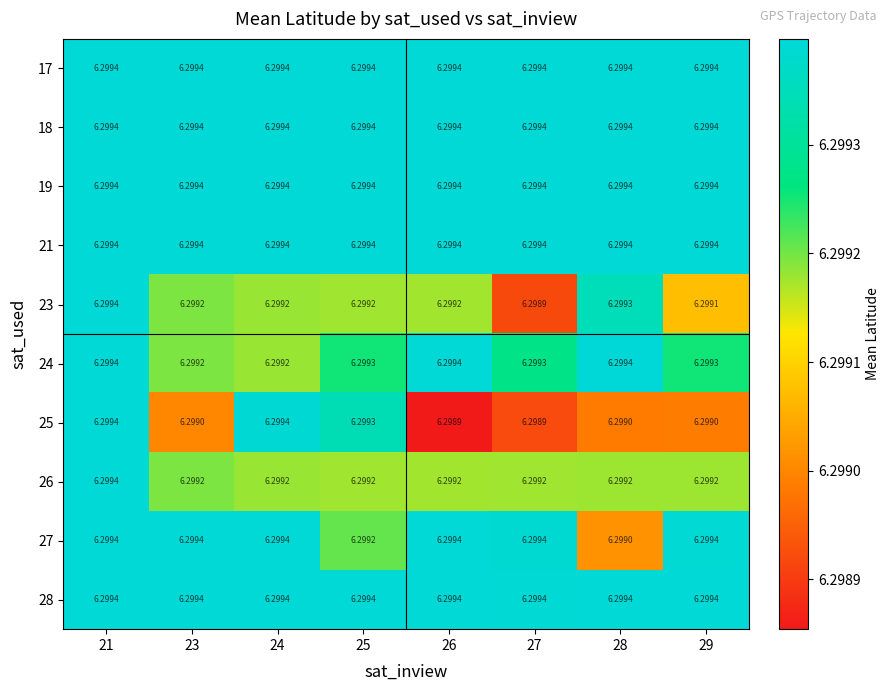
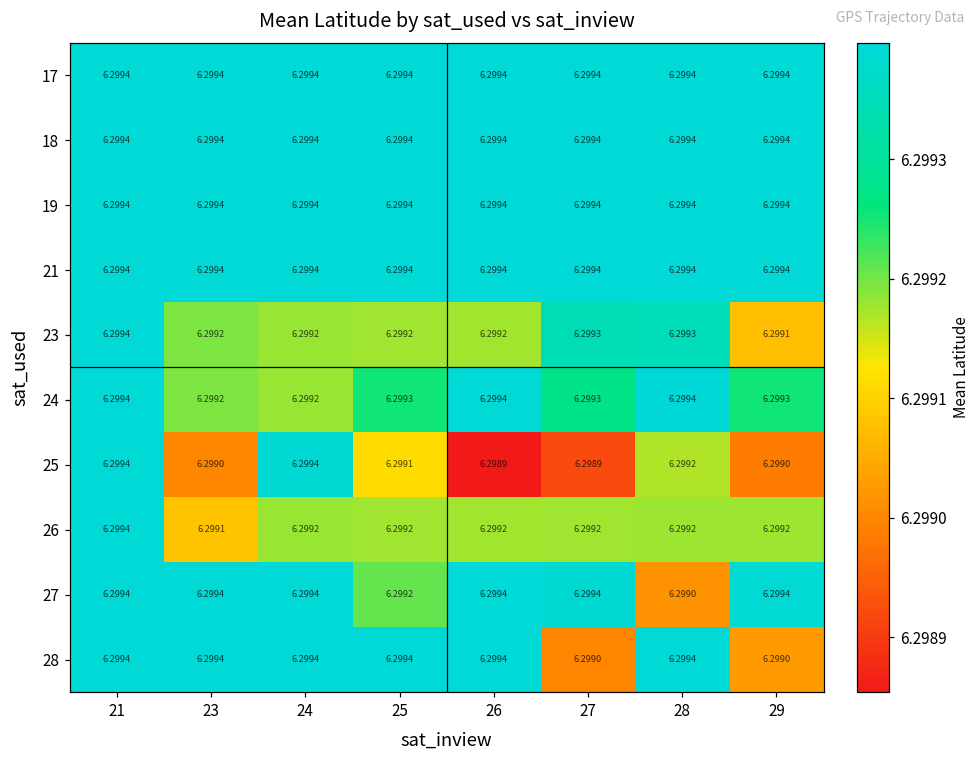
23, 27: 6.2989 -> 6.2993
25, 25: 6.2993 -> 6.2991
25, 28: 6.2990 -> 6.2992
26, 23: 6.2992 -> 6.2991
28, 27: 6.2994 -> 6.2990
28, 29: 6.2994 -> 6.2990
